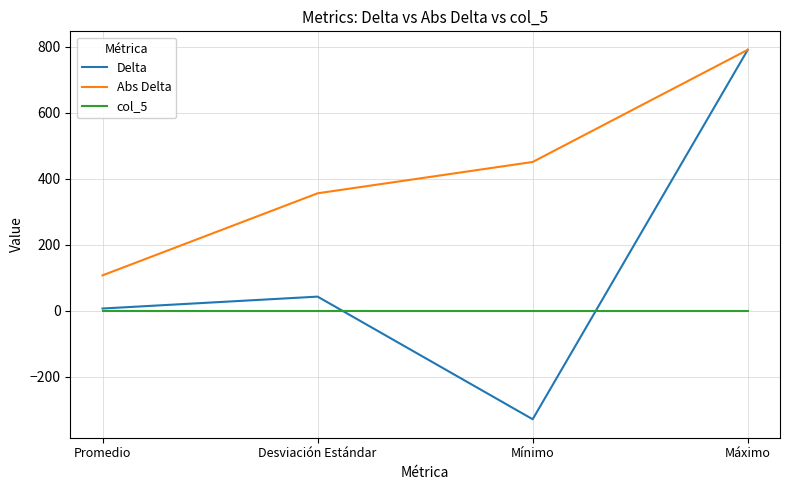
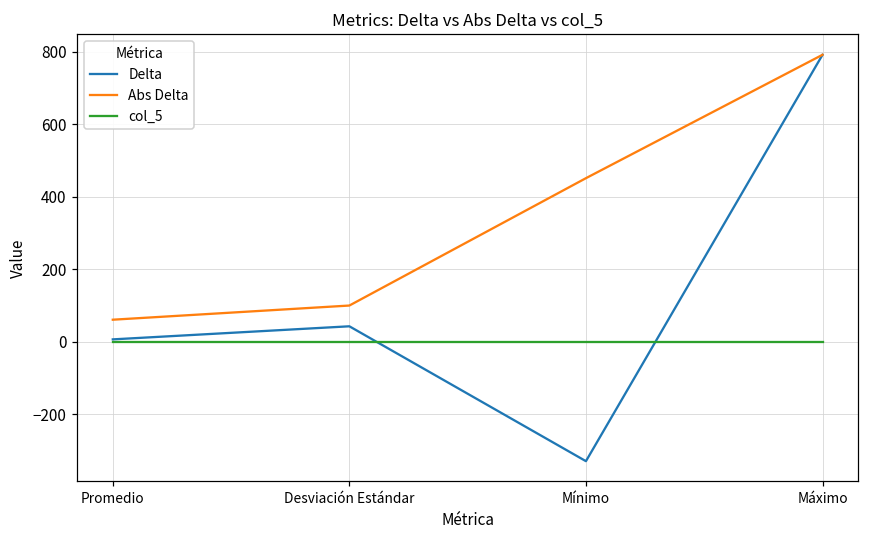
Abs Delta, Promedio: 110 -> 60
Abs Delta, Desviación Estándar: 360 -> 100
